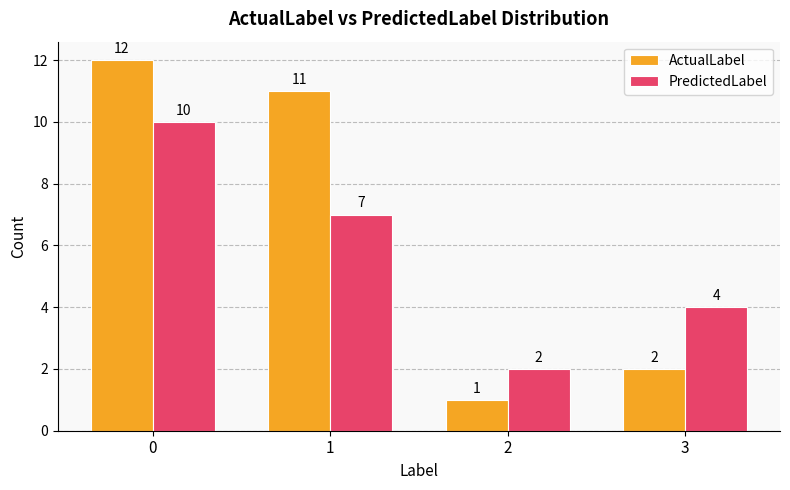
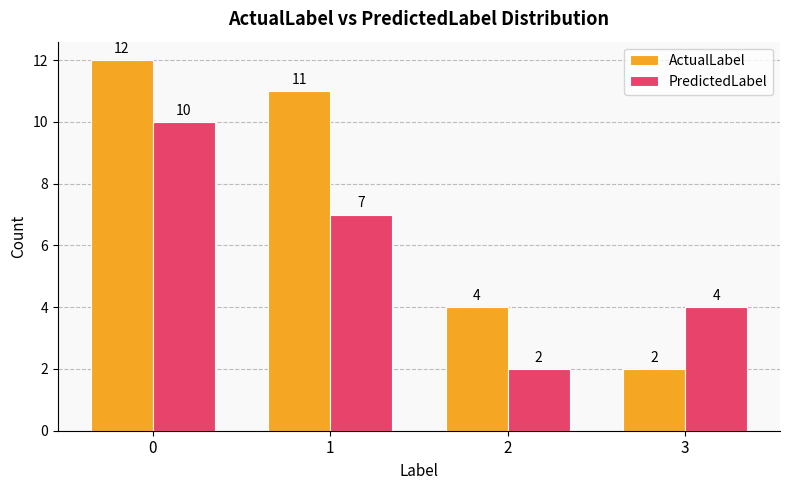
ActualLabel, 2: 1 -> 4
